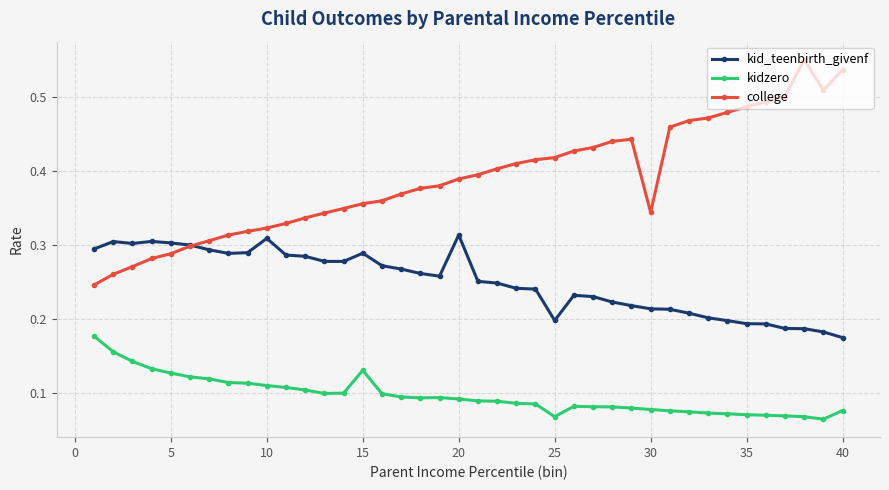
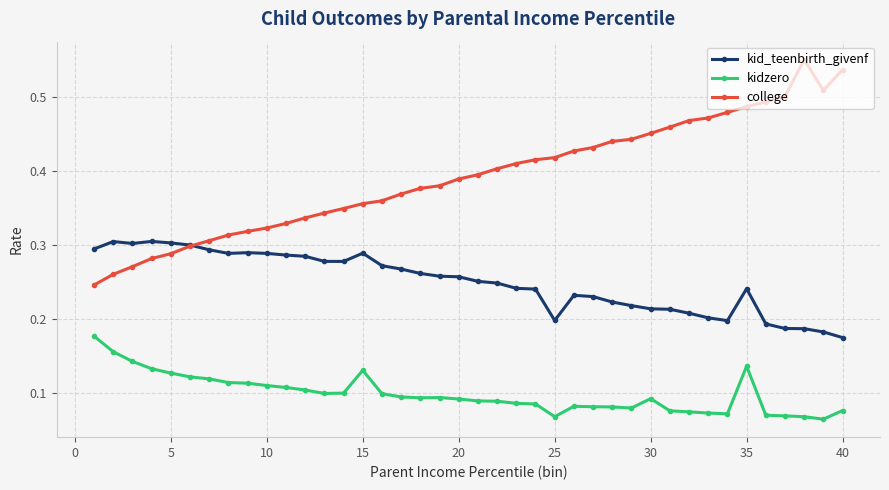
kid_teenbirth_givenf, 10: 0.31 -> 0.29
kid_teenbirth_givenf, 20: 0.31 -> 0.26
kidzero, 30: 0.08 -> 0.09
college, 30: 0.34 -> 0.45
kid_teenbirth_givenf, 35: 0.19 -> 0.24
kidzero, 35: 0.07 -> 0.14
